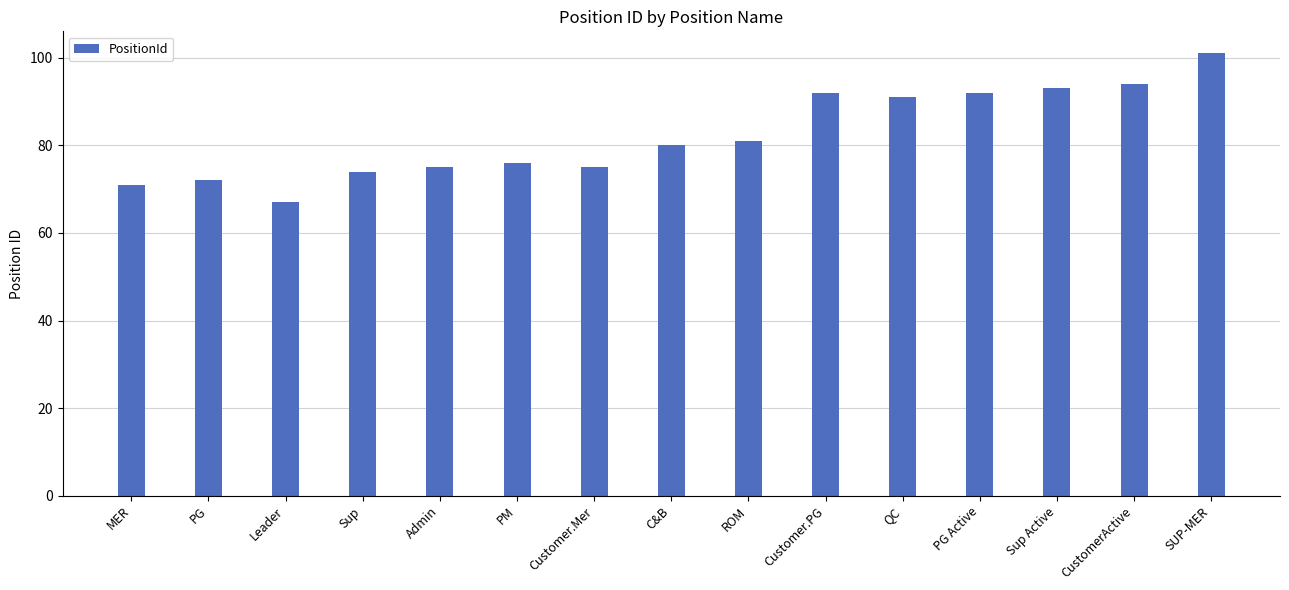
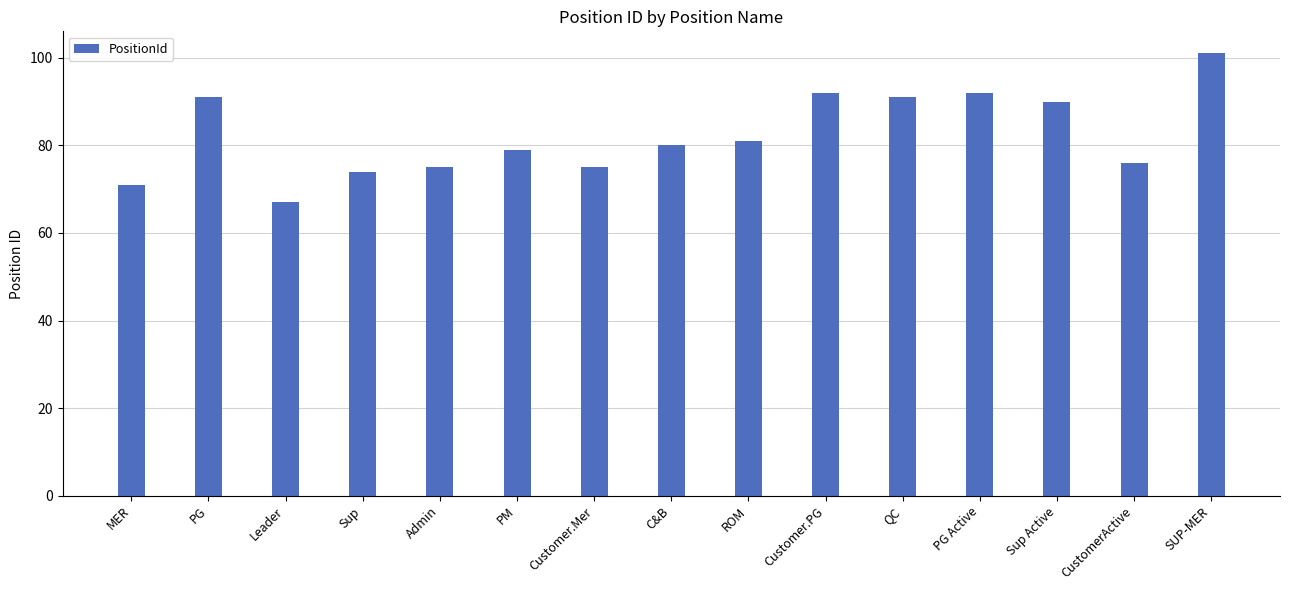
PG: 72 -> 91
PM: 76 -> 79
Sup Active: 93 -> 90
CustomerActive: 94 -> 76
